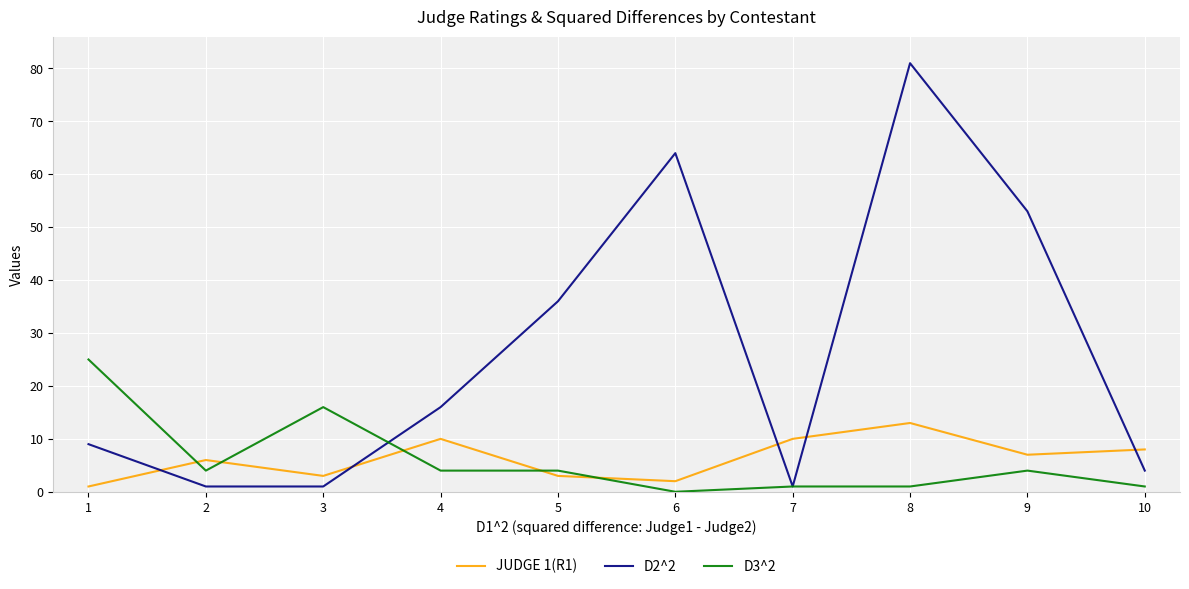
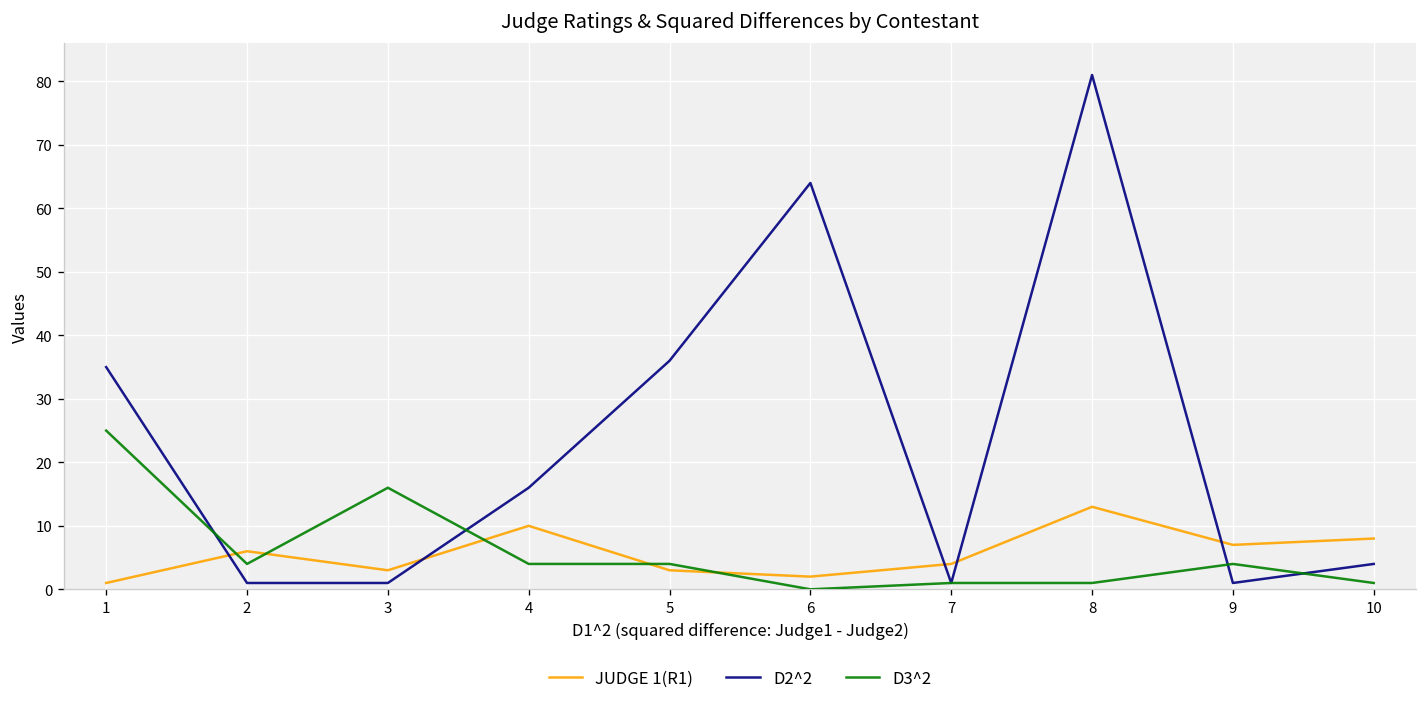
D2^2, 1: 9 -> 35
JUDGE 1(R1), 7: 10 -> 4
D2^2, 9: 53 -> 1
